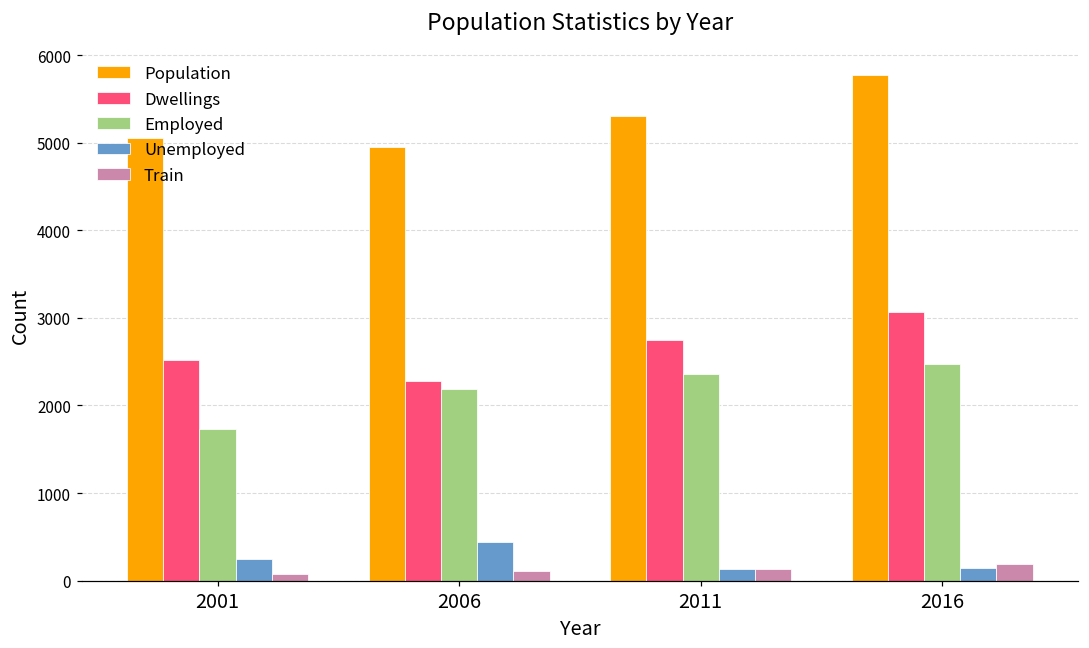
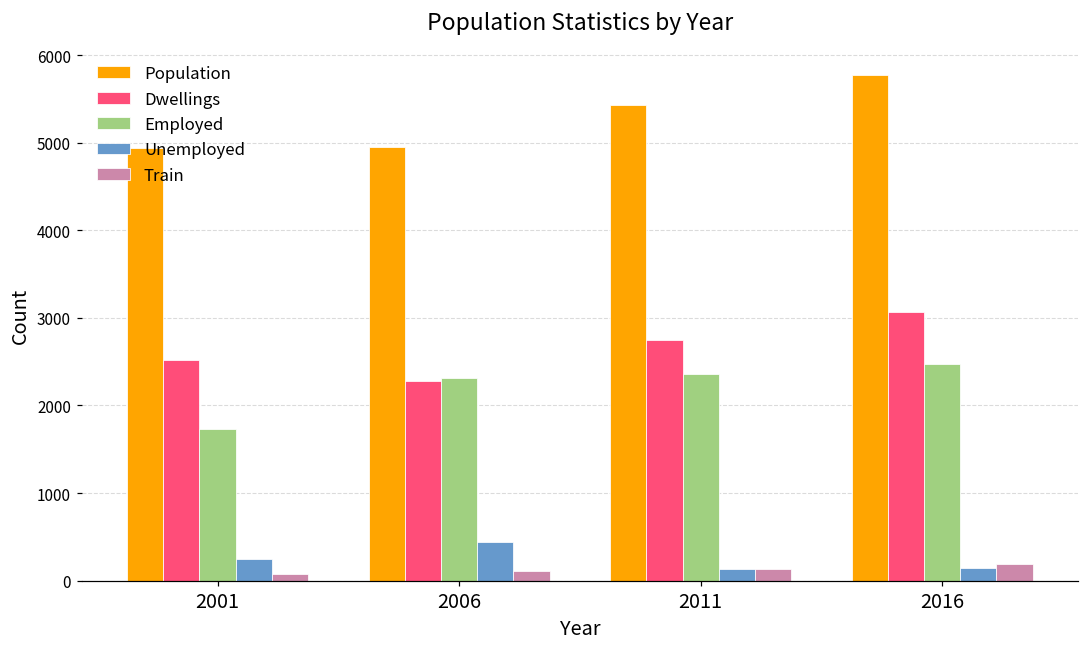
Population, 2001: 5100 -> 4900
Employed, 2006: 2200 -> 2300
Population, 2011: 5300 -> 5400
